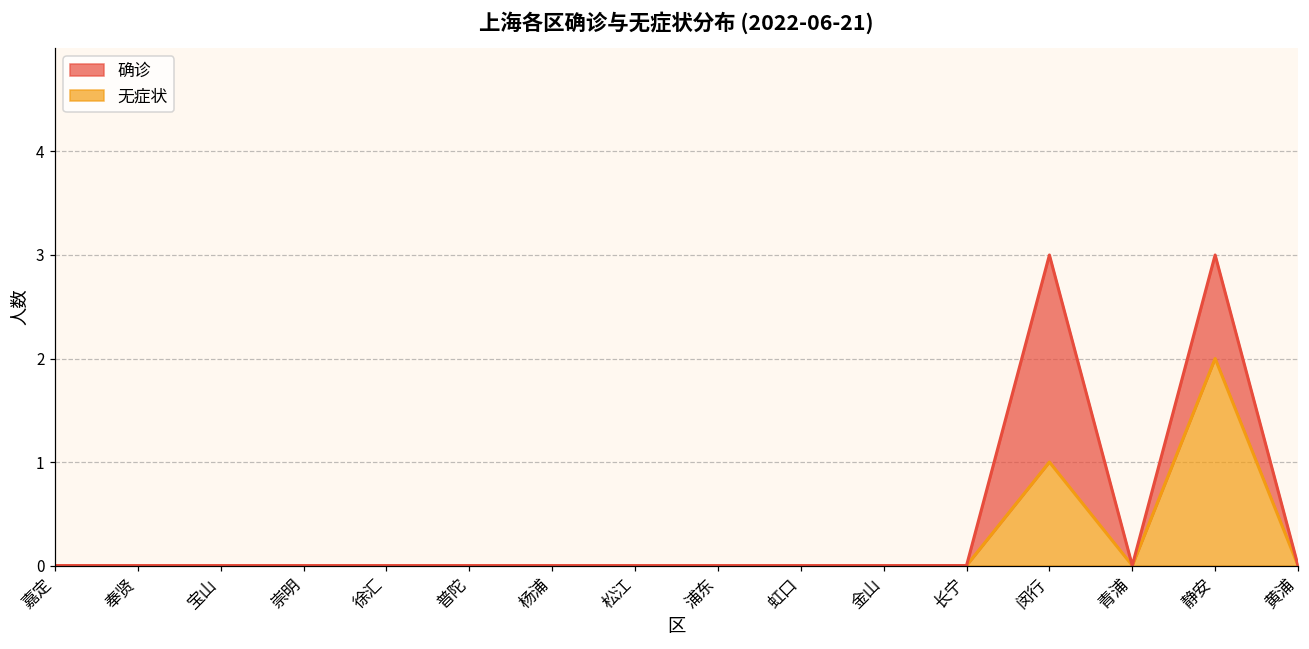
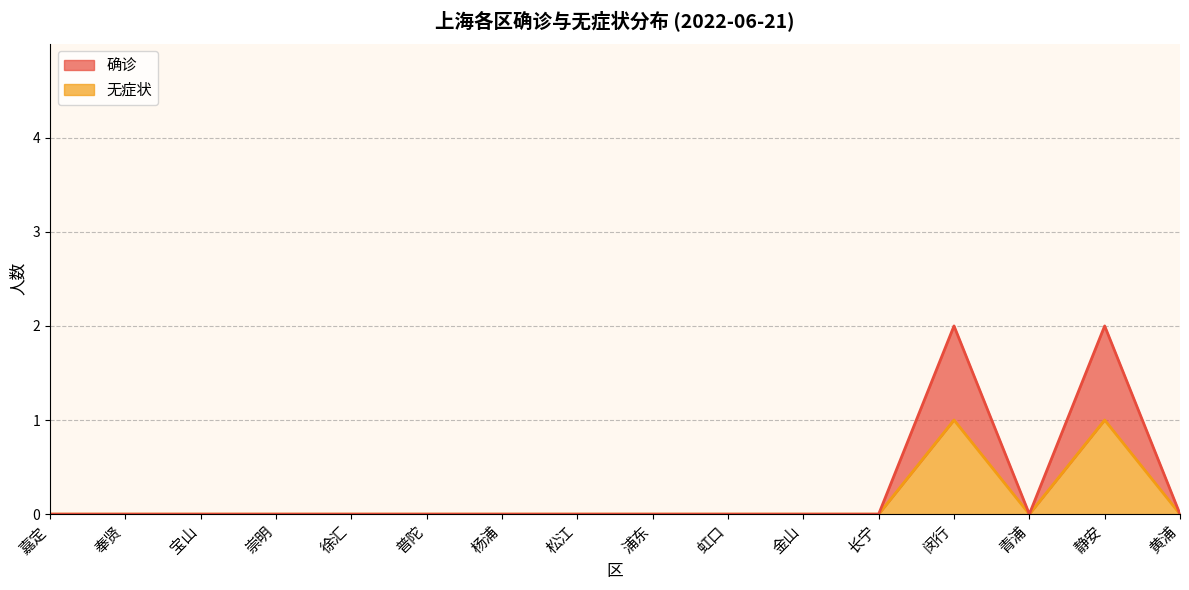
确诊, 闵行: 2 -> 1
无症状, 静安: 2 -> 1
